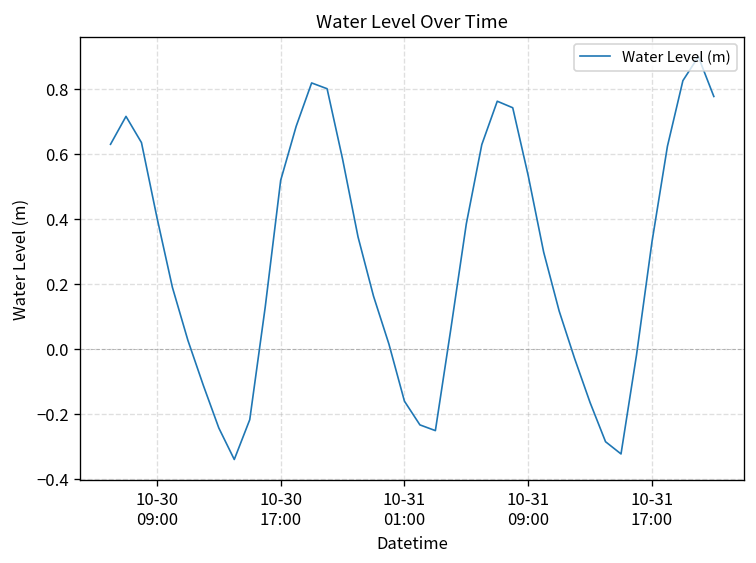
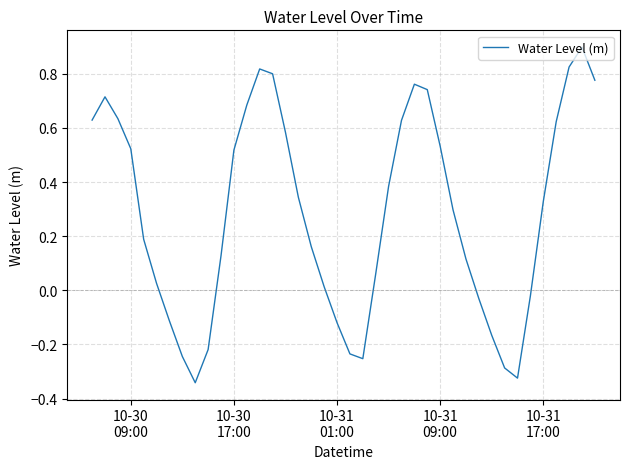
10-30 09:00: 0.40 -> 0.52
10-31 01:00: -0.16 -> -0.12
